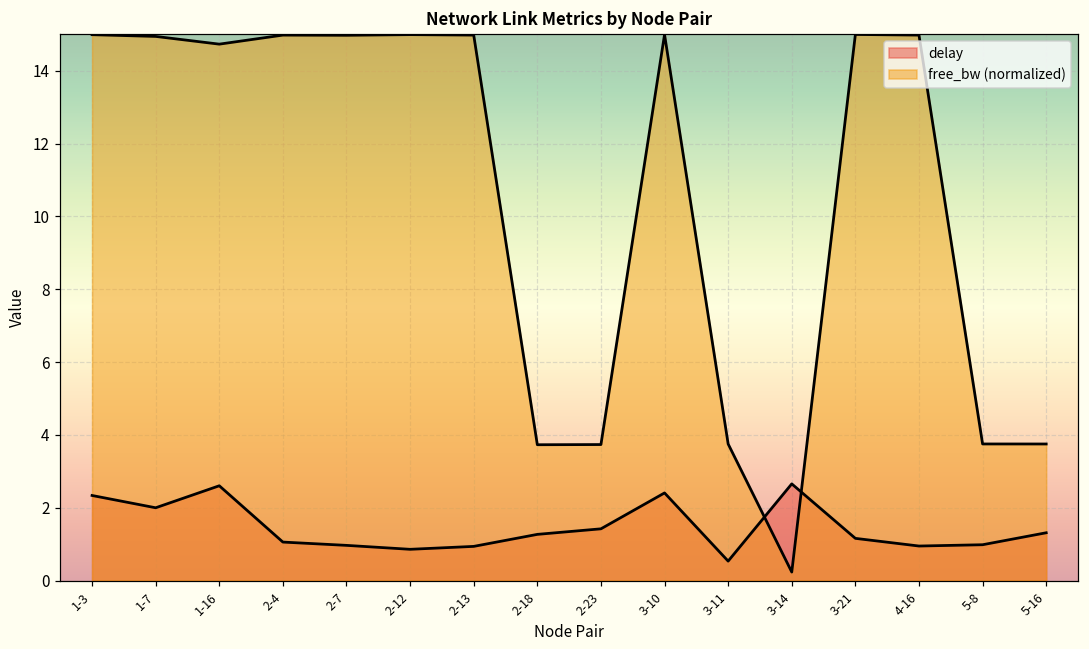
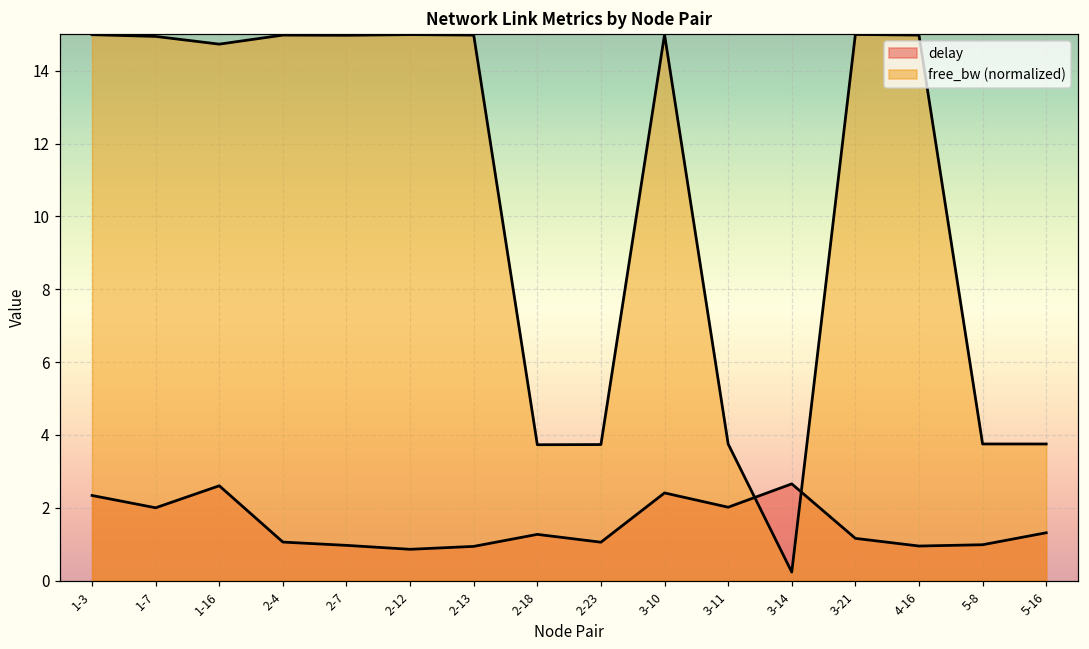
delay, 2-23: 1.4 -> 1.1
delay, 3-11: 0.5 -> 2.0
